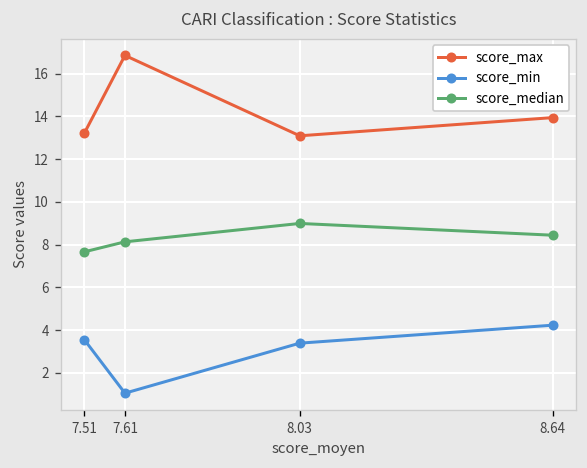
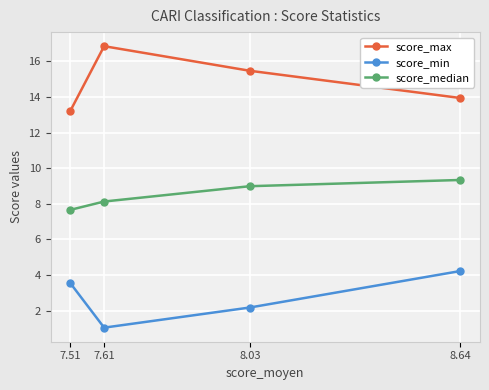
score_max, 8.03: 13.1 -> 15.5
score_min, 8.03: 3.4 -> 2.2
score_median, 8.64: 8.4 -> 9.3
